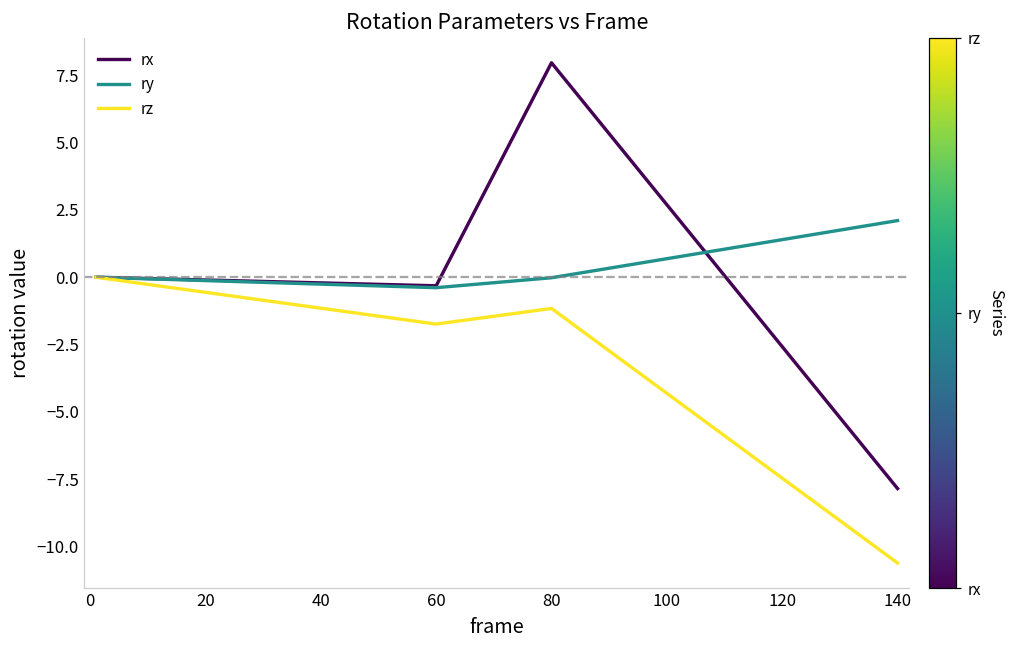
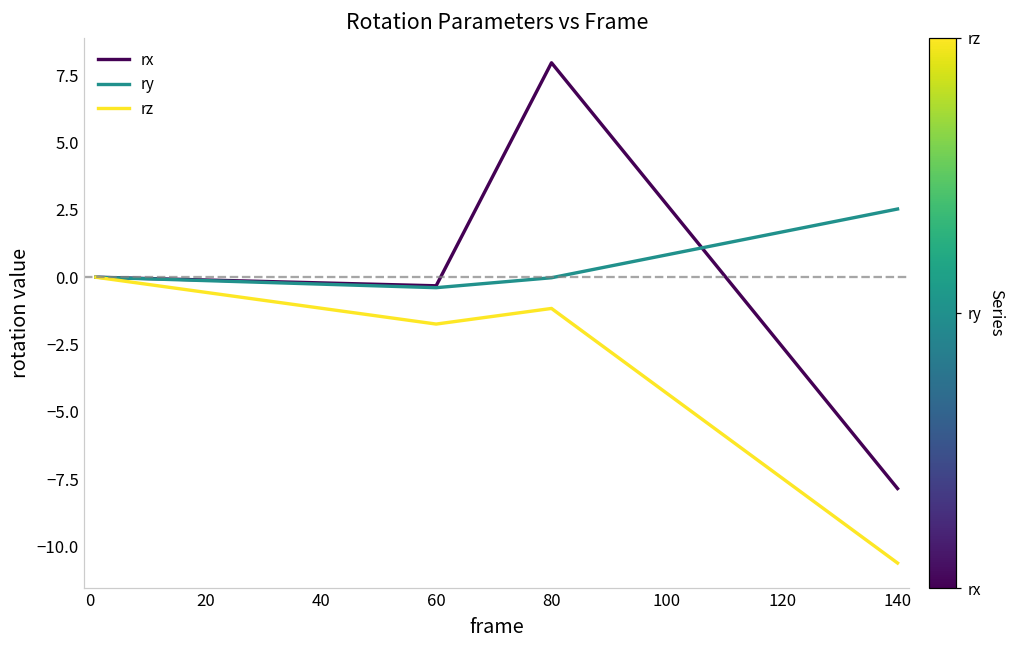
ry, 140: 2.1 -> 2.5
